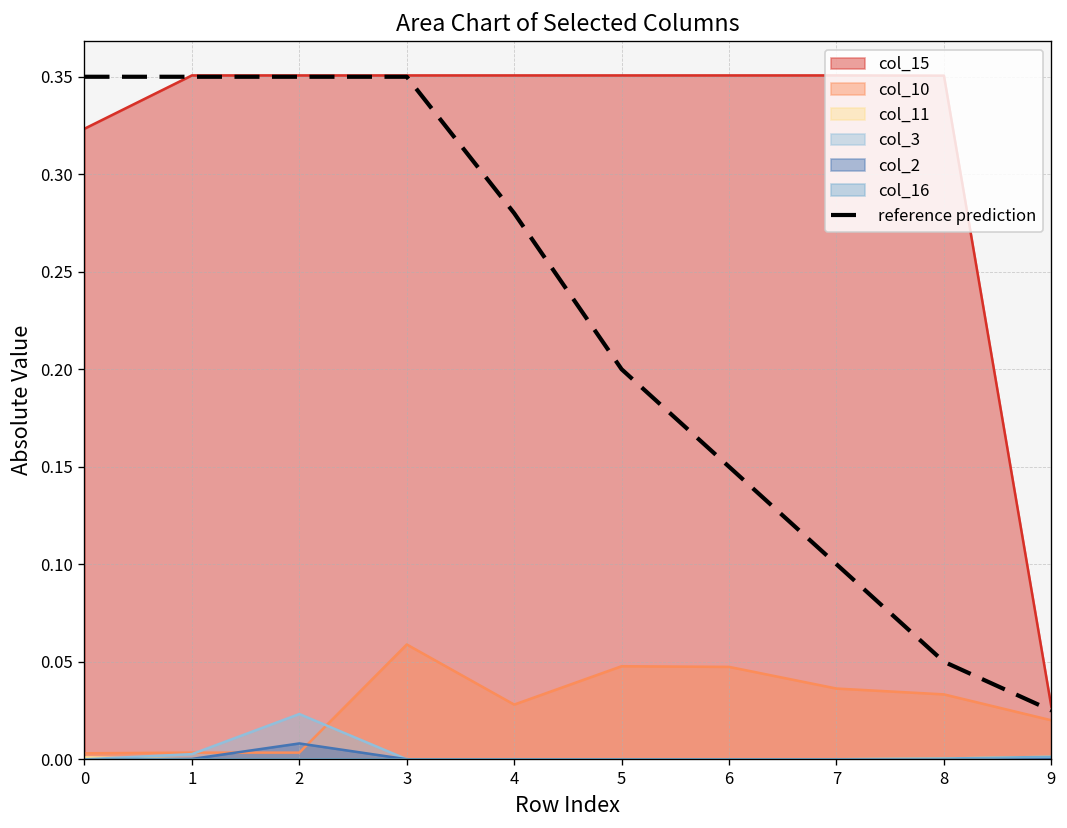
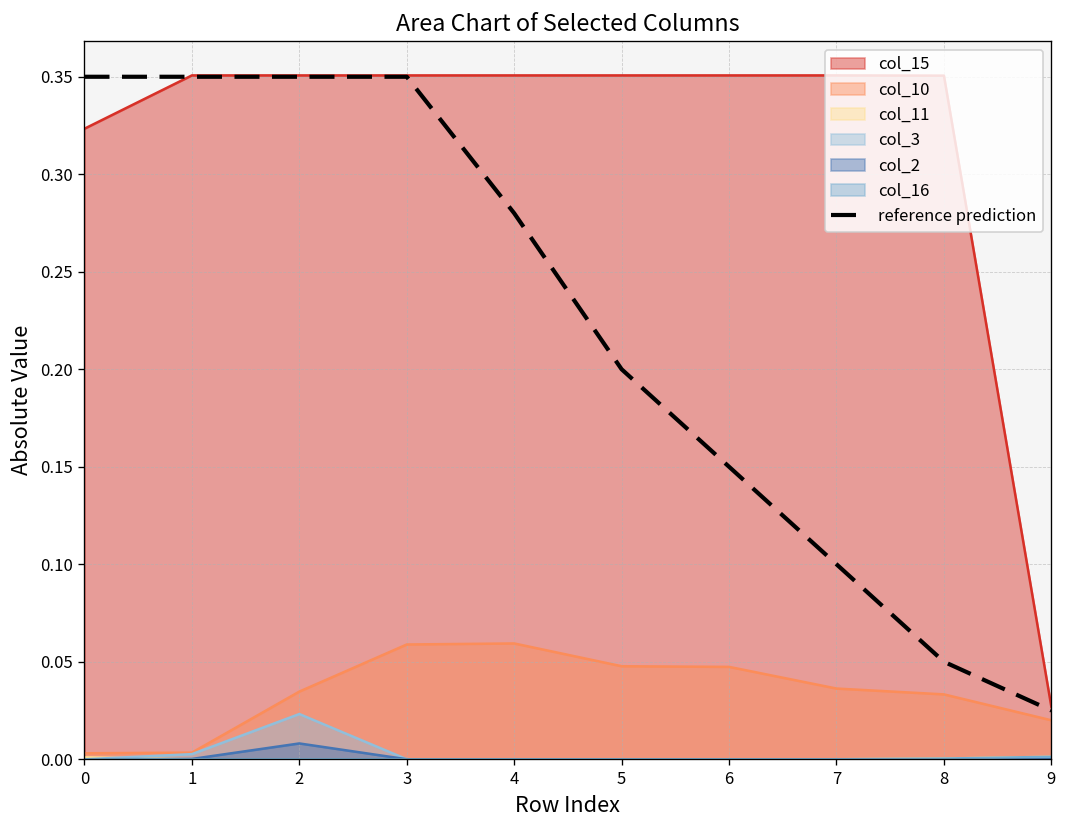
col_10, 2: 0.003 -> 0.035
col_10, 4: 0.028 -> 0.059
